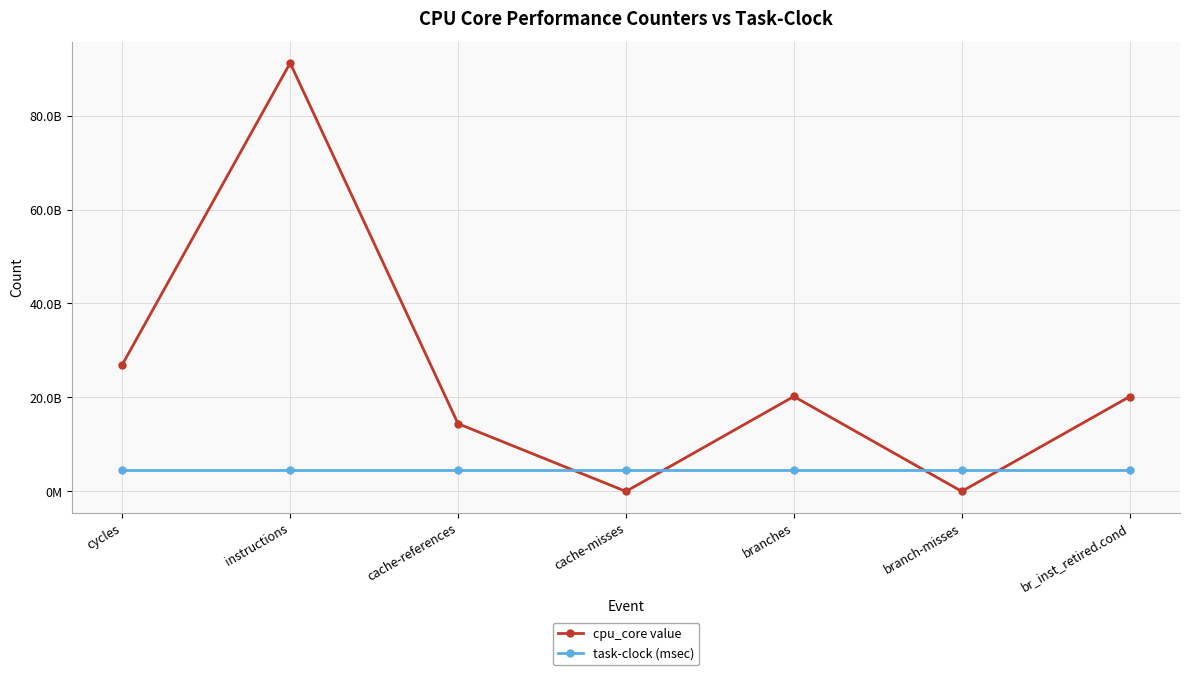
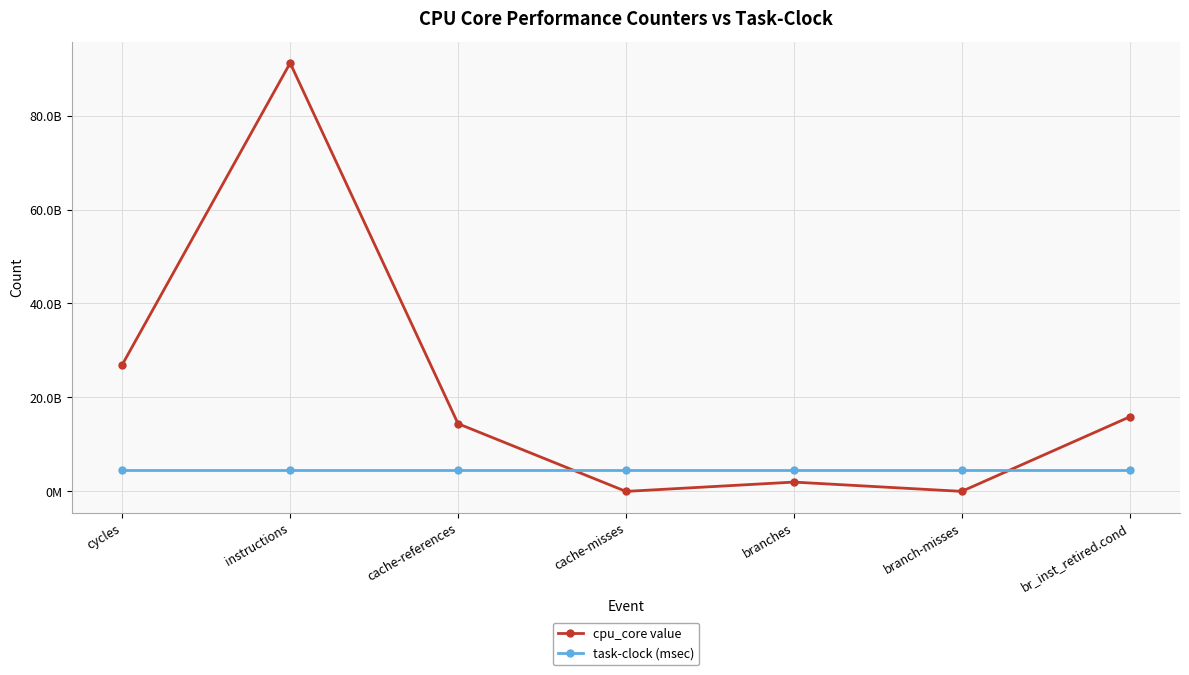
cpu_core value, branches: 20000000000 -> 2000000000
cpu_core value, br_inst_retired.cond: 20000000000 -> 16000000000
